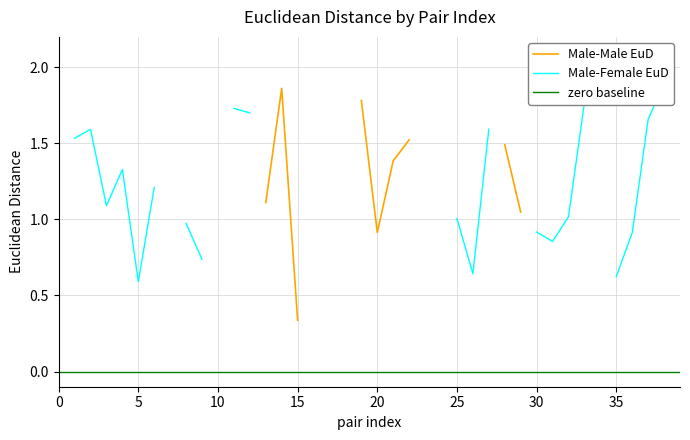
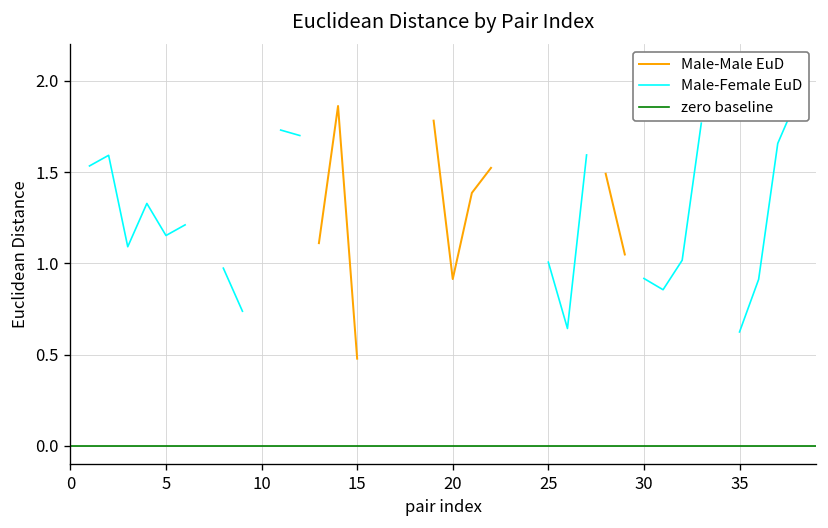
Male-Female EuD, 5: 0.59 -> 1.15
Male-Male EuD, 15: 0.34 -> 0.48
